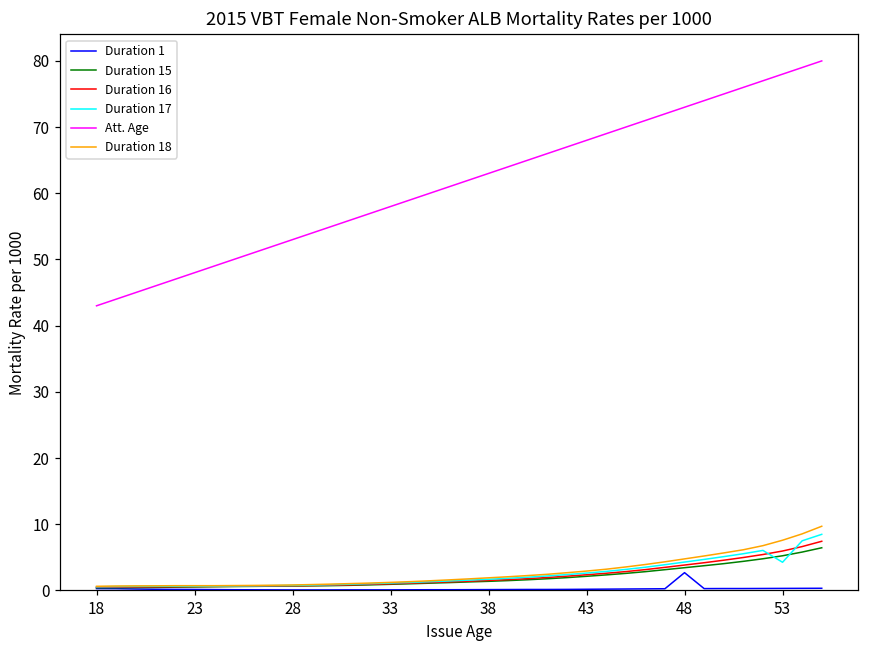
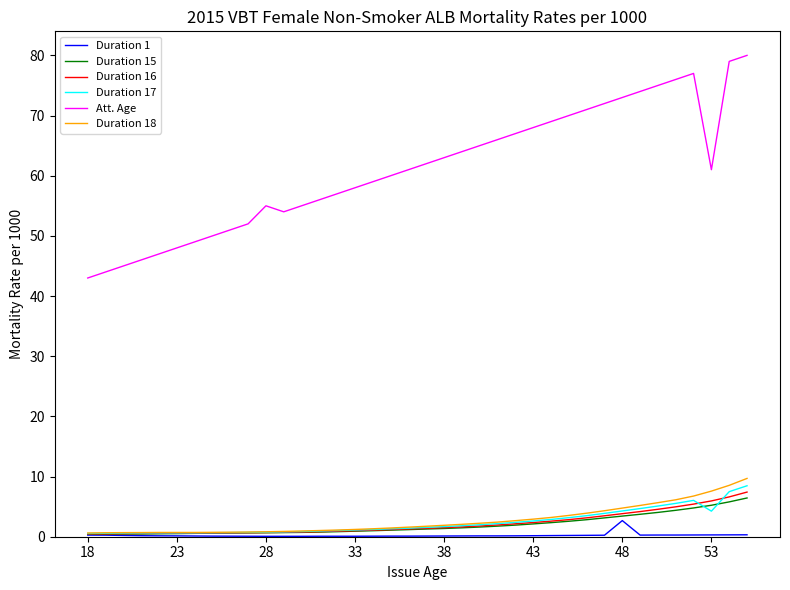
Att. Age, 28: 53 -> 55
Att. Age, 53: 78 -> 61
